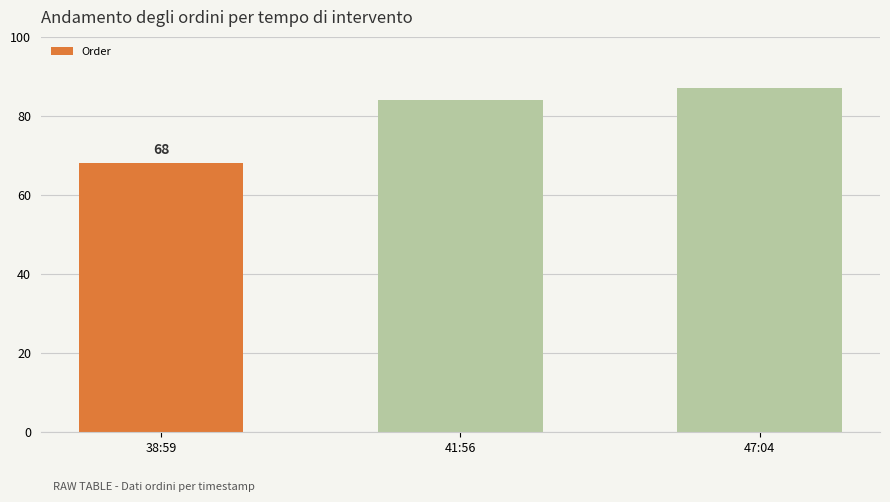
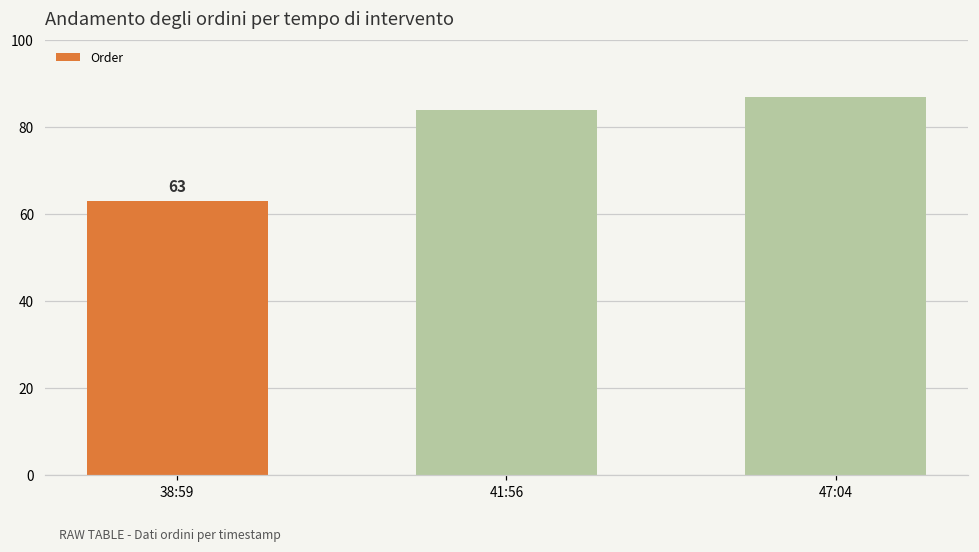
38:59: 68 -> 63
